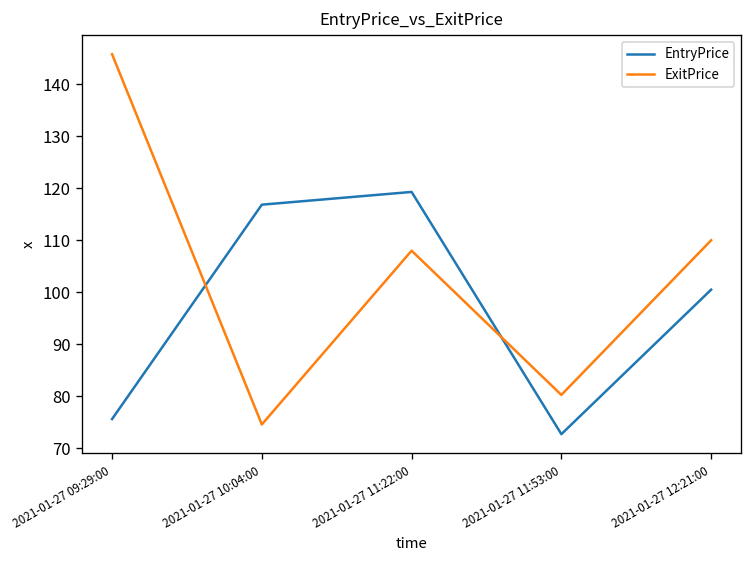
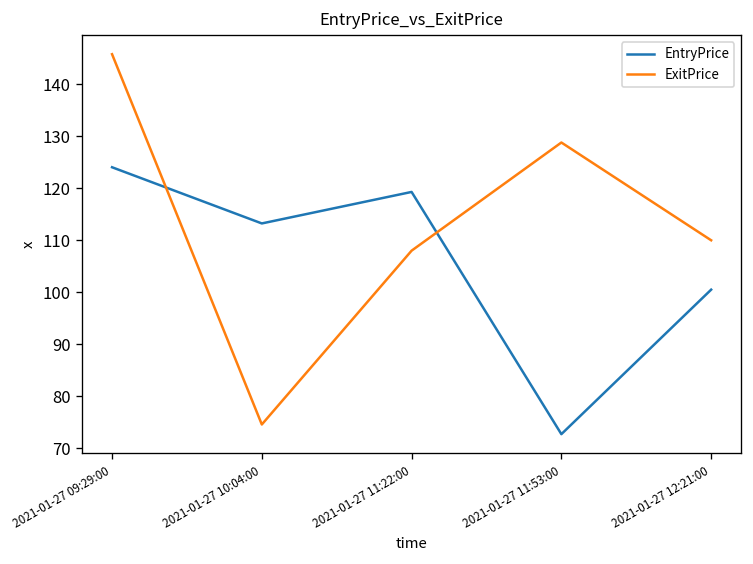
EntryPrice, 2021-01-27 09:29:00: 76 -> 124
EntryPrice, 2021-01-27 10:04:00: 117 -> 113
ExitPrice, 2021-01-27 11:53:00: 80 -> 129
